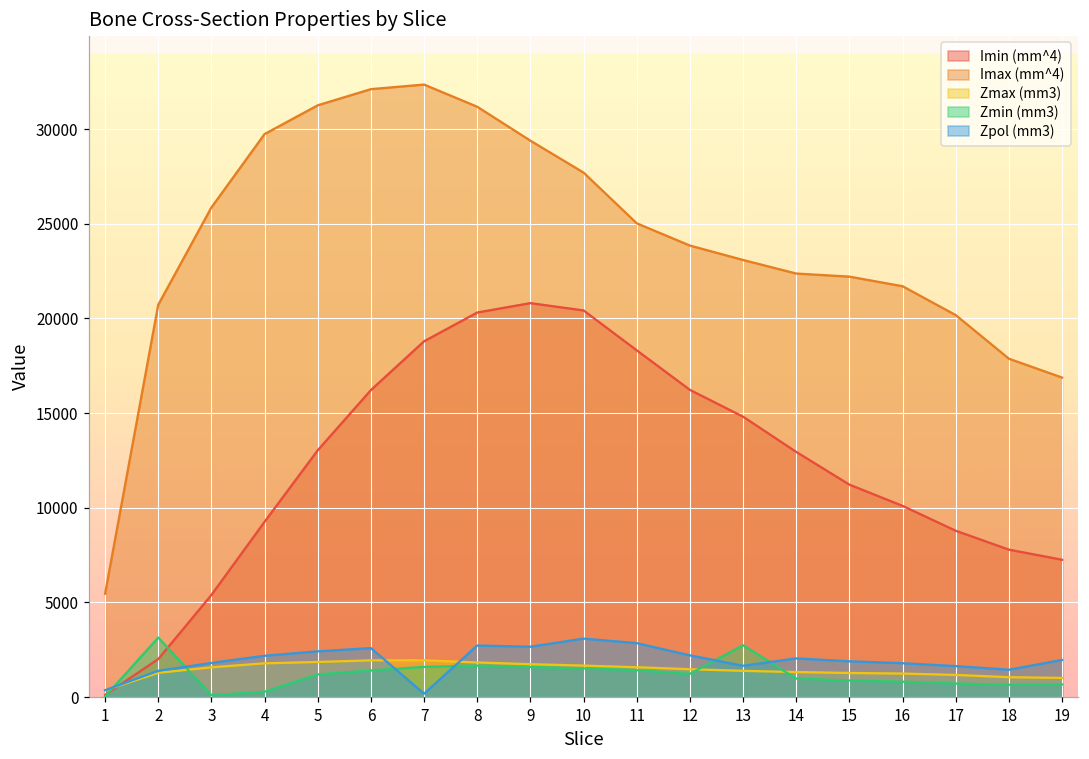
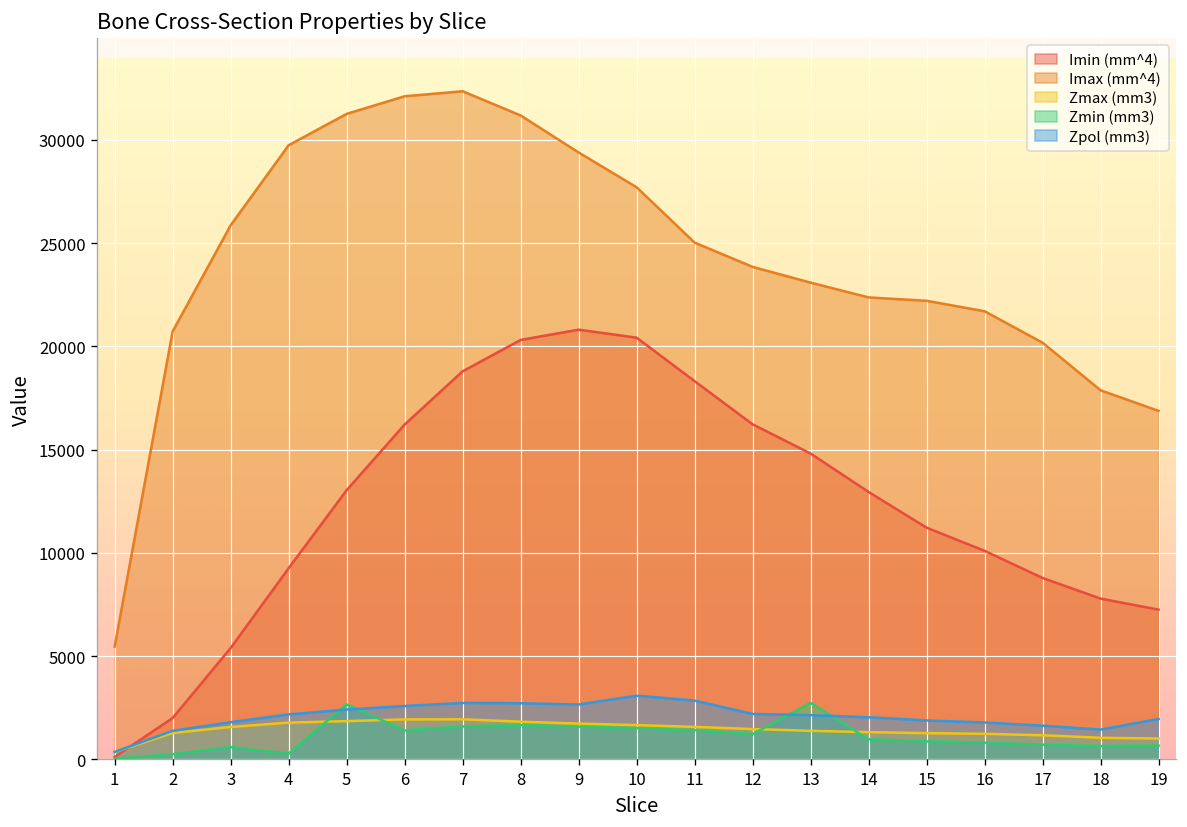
Zmin (mm3), 2: 3100 -> 300
Zmin (mm3), 3: 100 -> 600
Zmin (mm3), 5: 1200 -> 2700
Zpol (mm3), 7: 200 -> 2700
Zpol (mm3), 13: 1700 -> 2100
